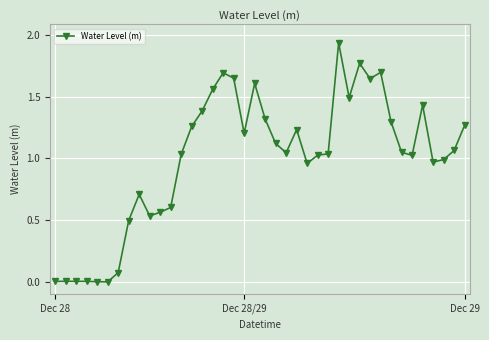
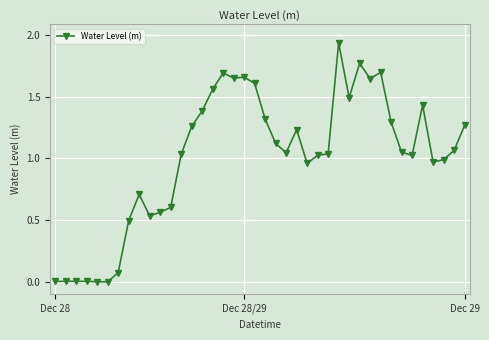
Dec 28/29: 1.20 -> 1.66
